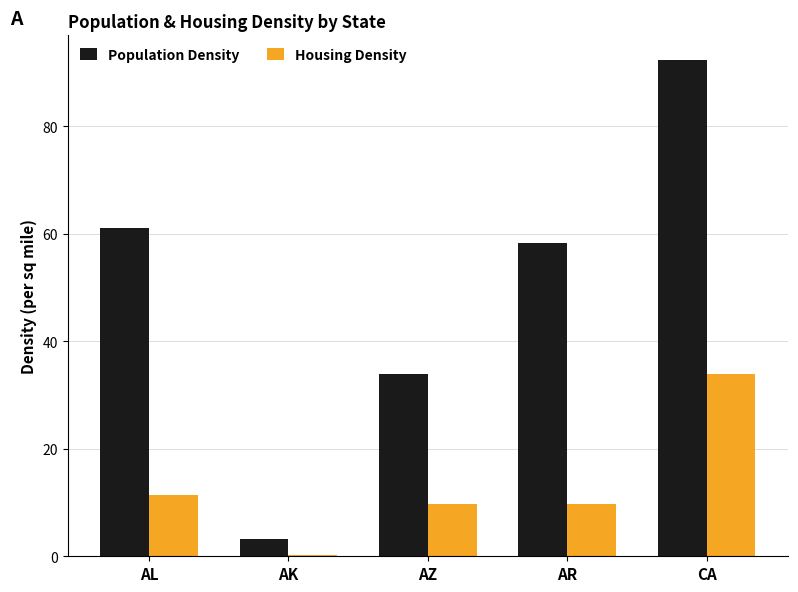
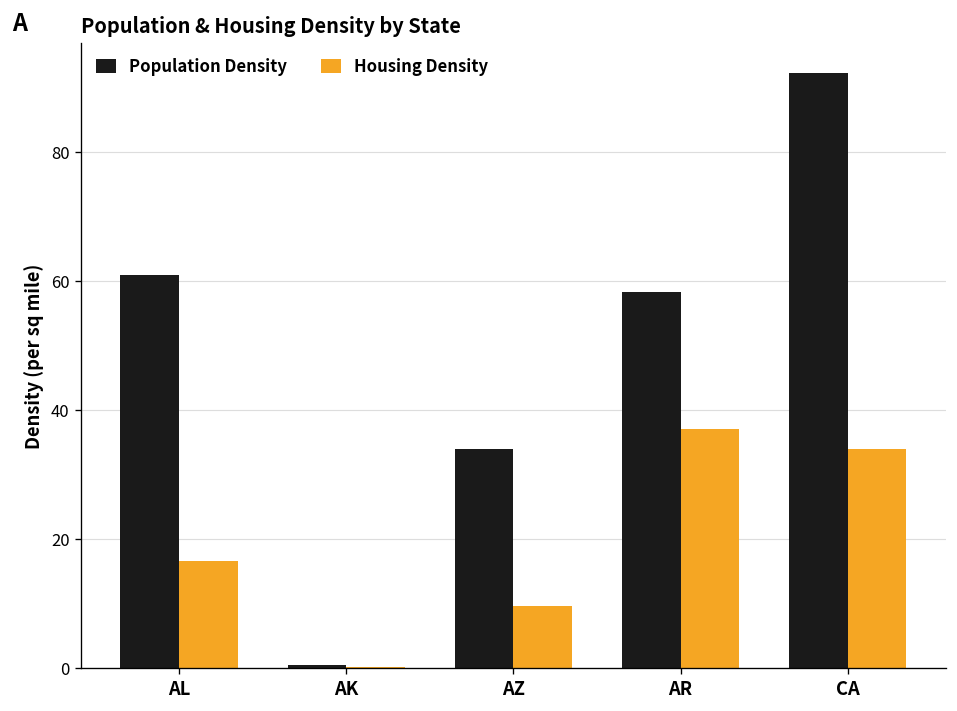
Housing Density, AL: 11 -> 17
Population Density, AK: 3 -> 0
Housing Density, AR: 10 -> 37
